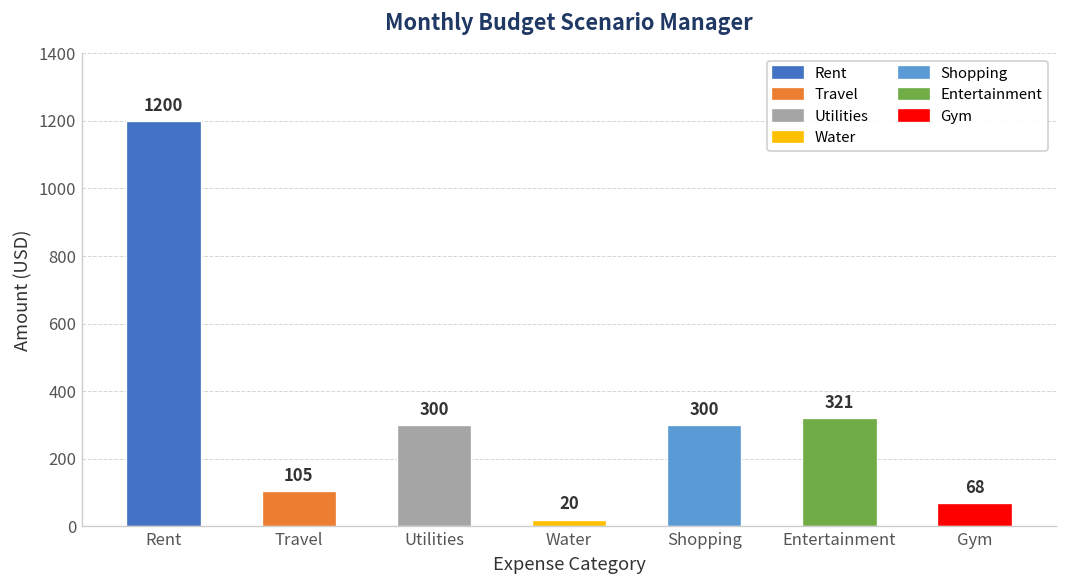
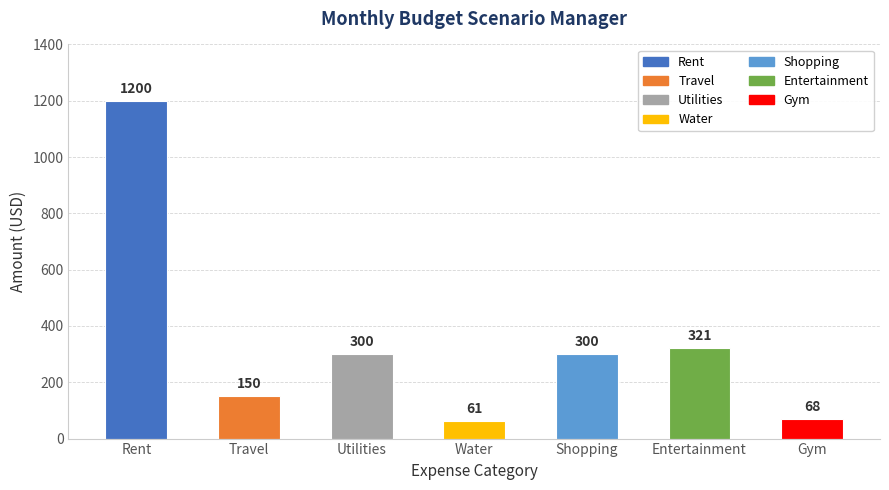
Travel: 105 -> 150
Water: 20 -> 61
